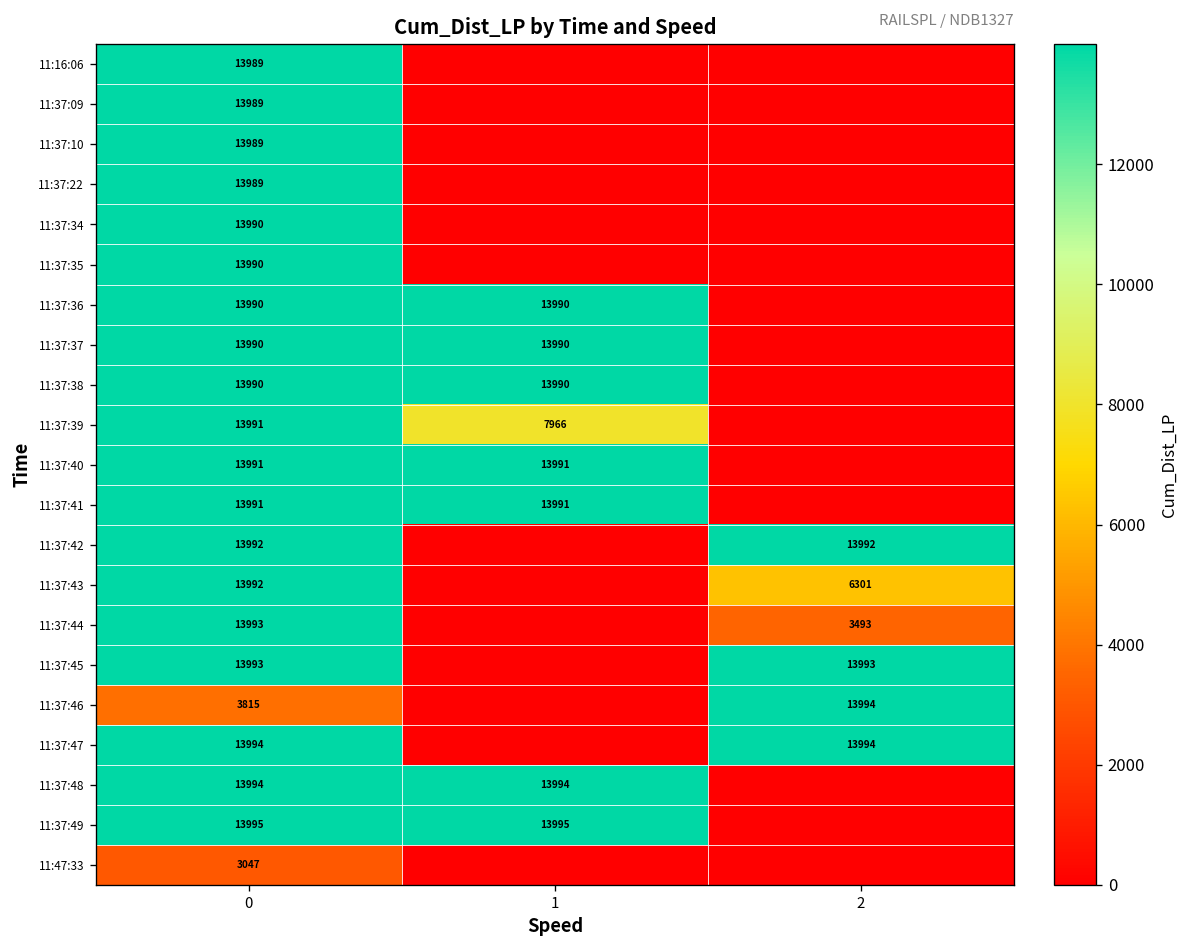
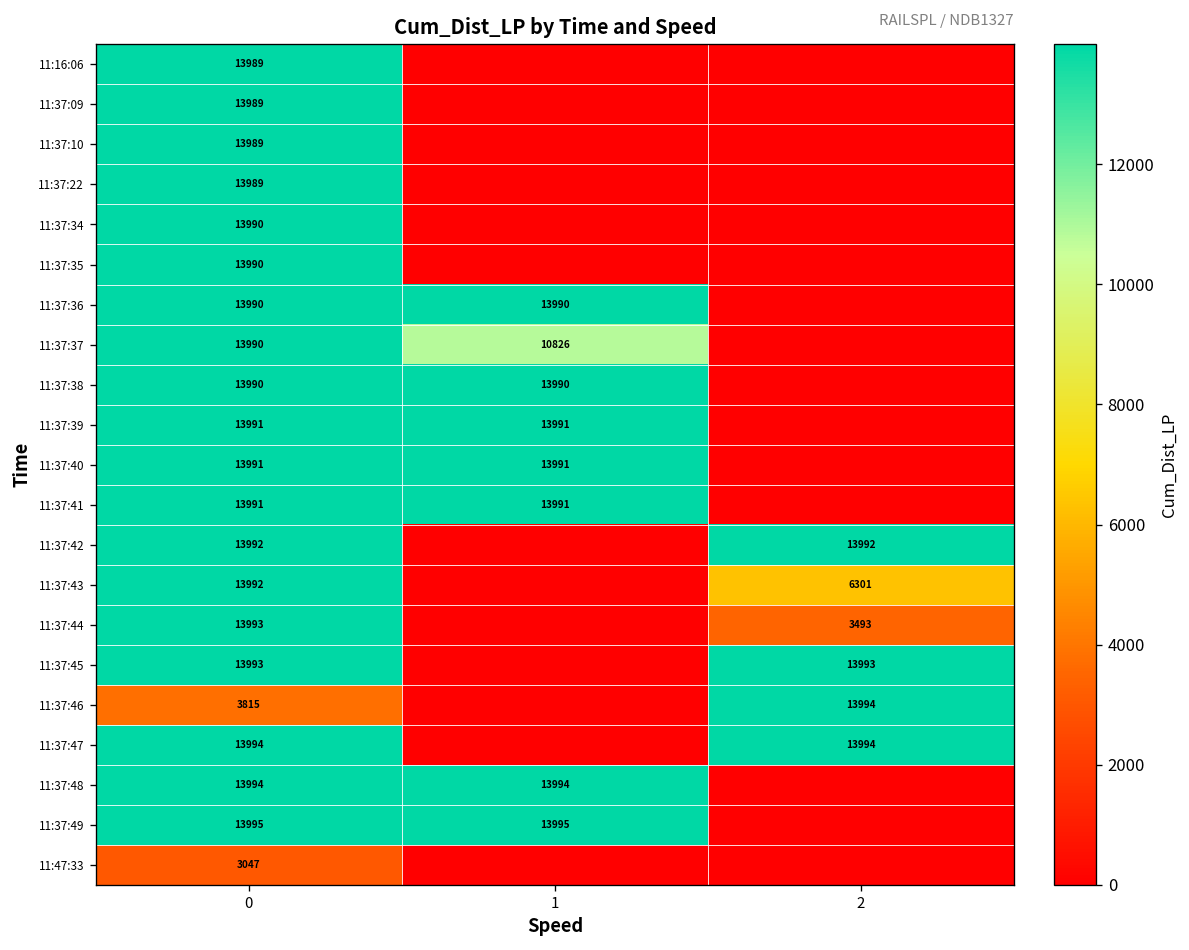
11:37:37, 1: 13990 -> 10826
11:37:39, 1: 7966 -> 13991
